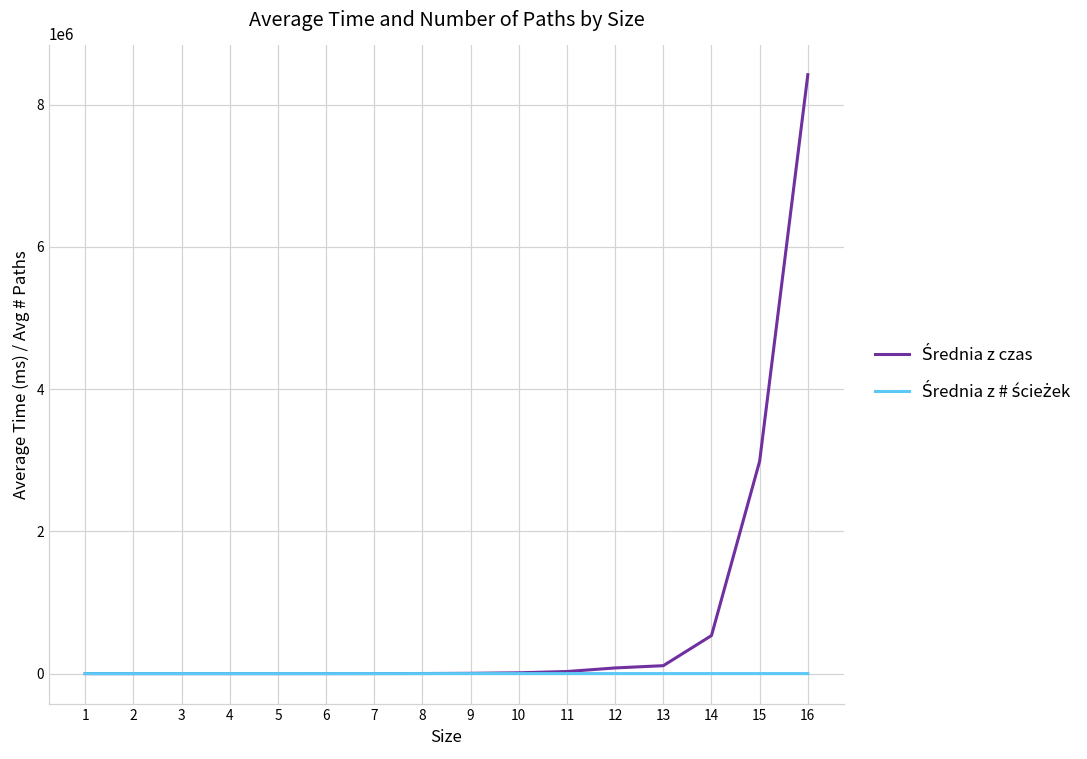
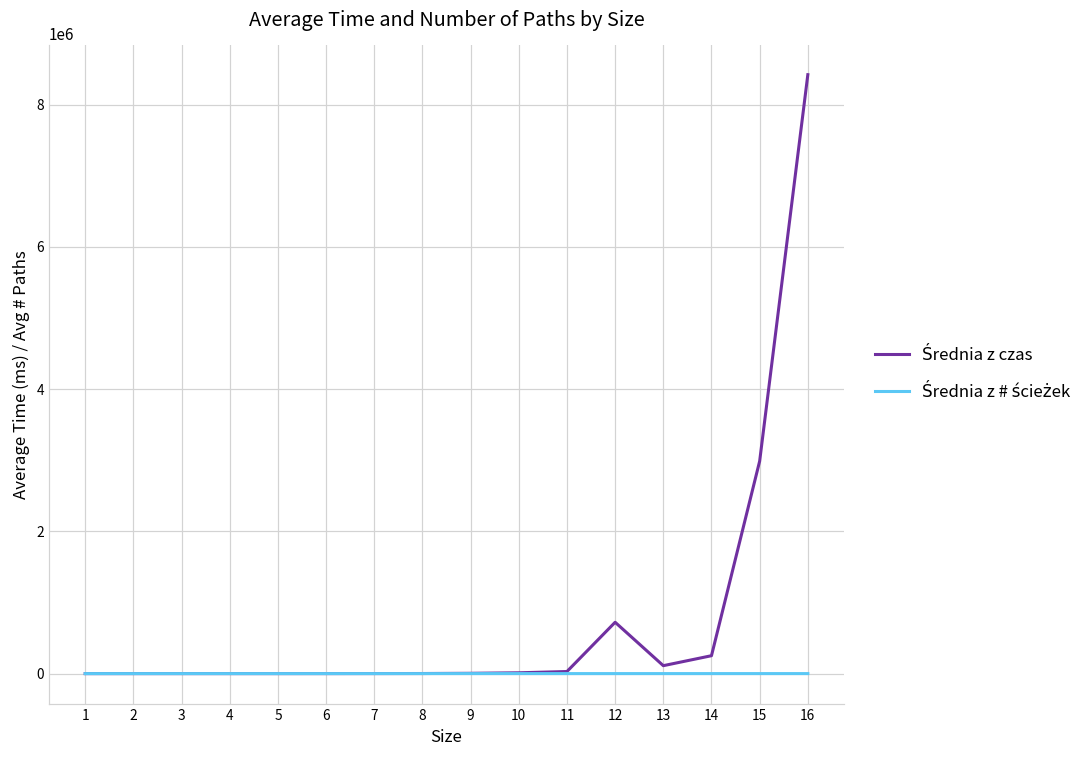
Średnia z czas, 12: 100000 -> 700000
Średnia z czas, 14: 500000 -> 300000
